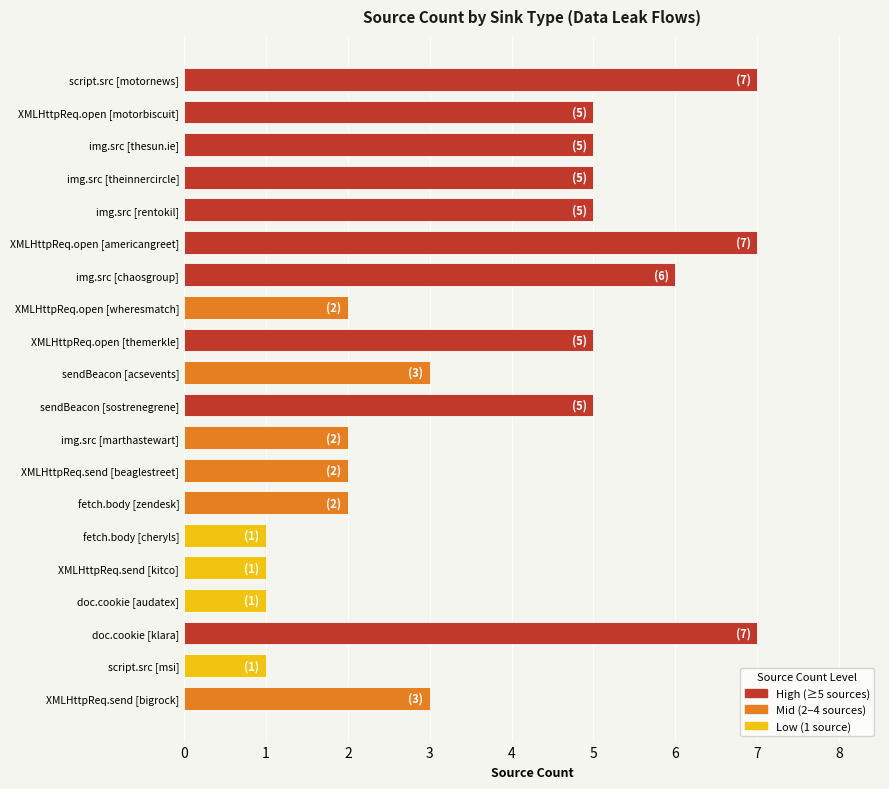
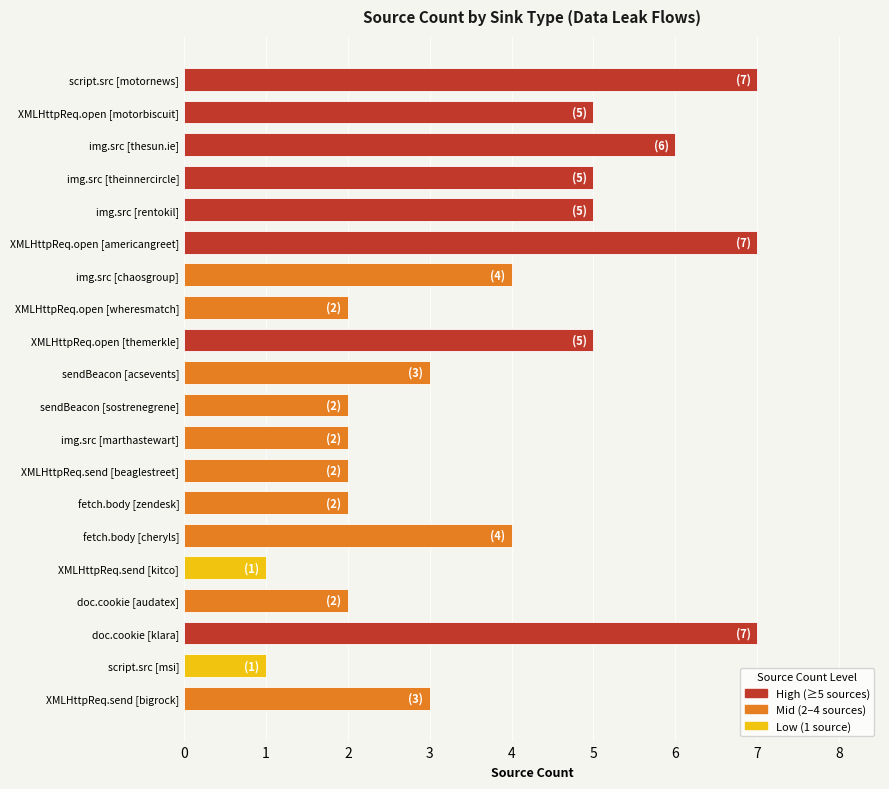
img.src [thesun.ie]: (5) -> (6)
img.src [chaosgroup]: (6) -> (4)
sendBeacon [sostrenegrene]: (5) -> (2)
fetch.body [cheryls]: (1) -> (4)
doc.cookie [audatex]: (1) -> (2)
